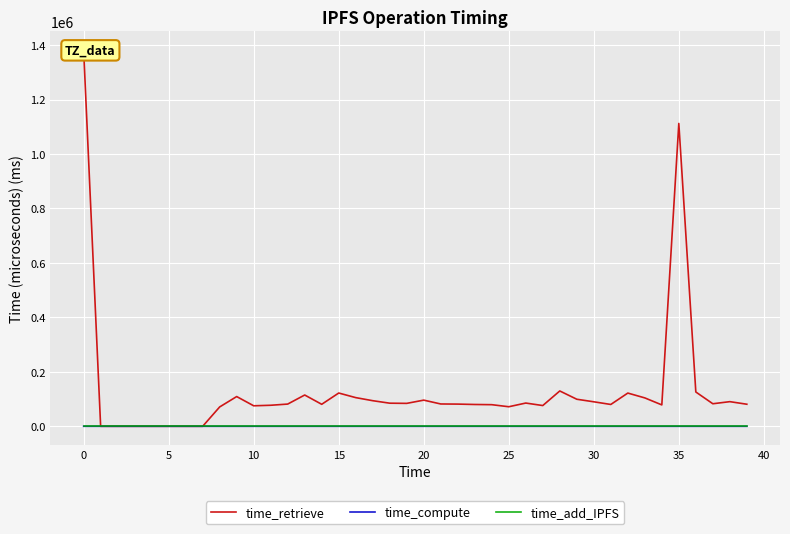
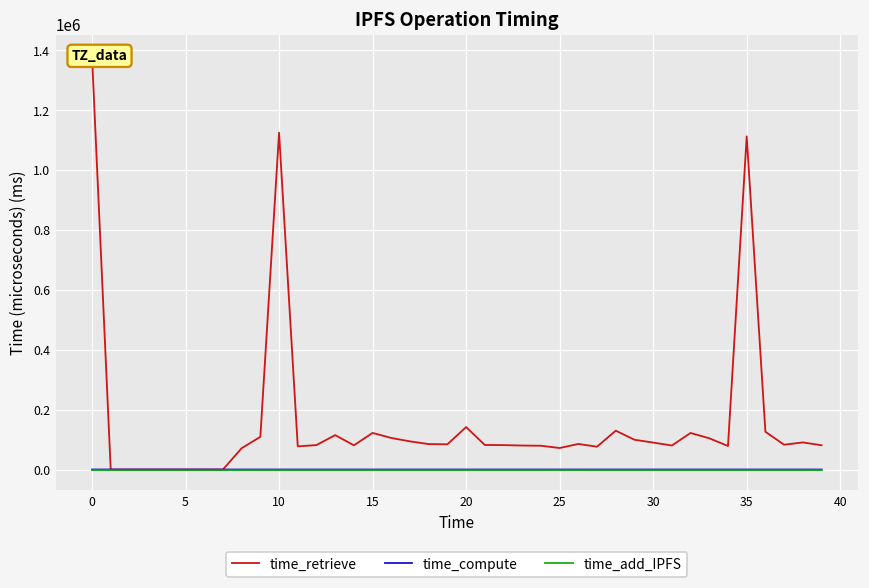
time_retrieve, 10: 80000 -> 1120000
time_retrieve, 20: 100000 -> 140000
